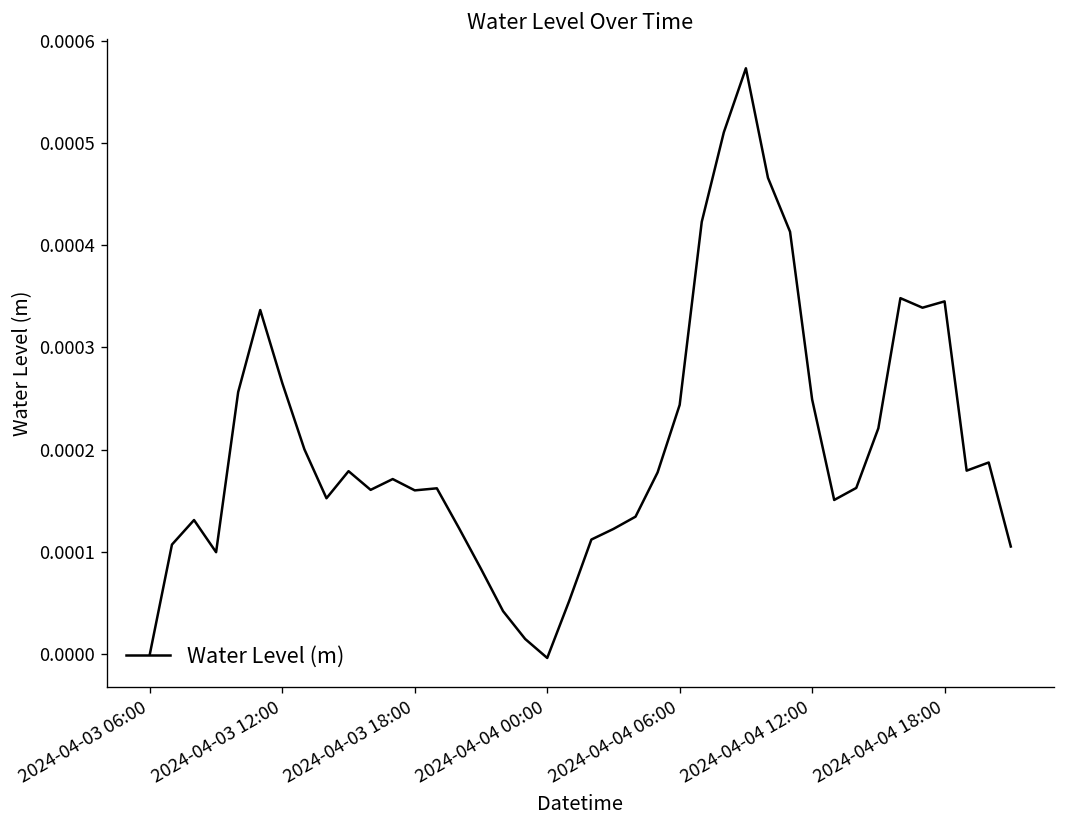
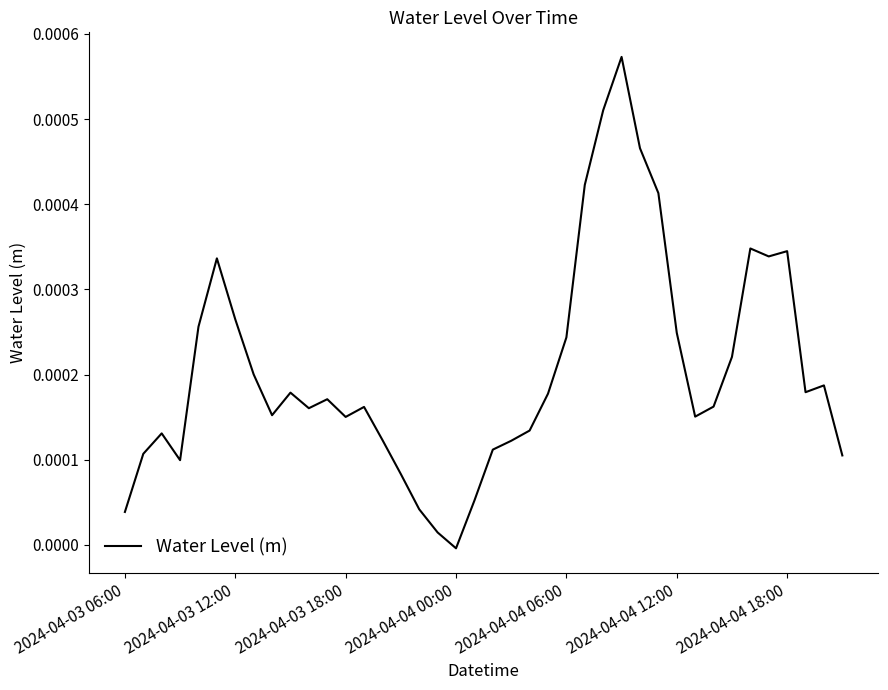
2024-04-03 06:00: 0.00000 -> 0.00004
2024-04-03 18:00: 0.00016 -> 0.00015
